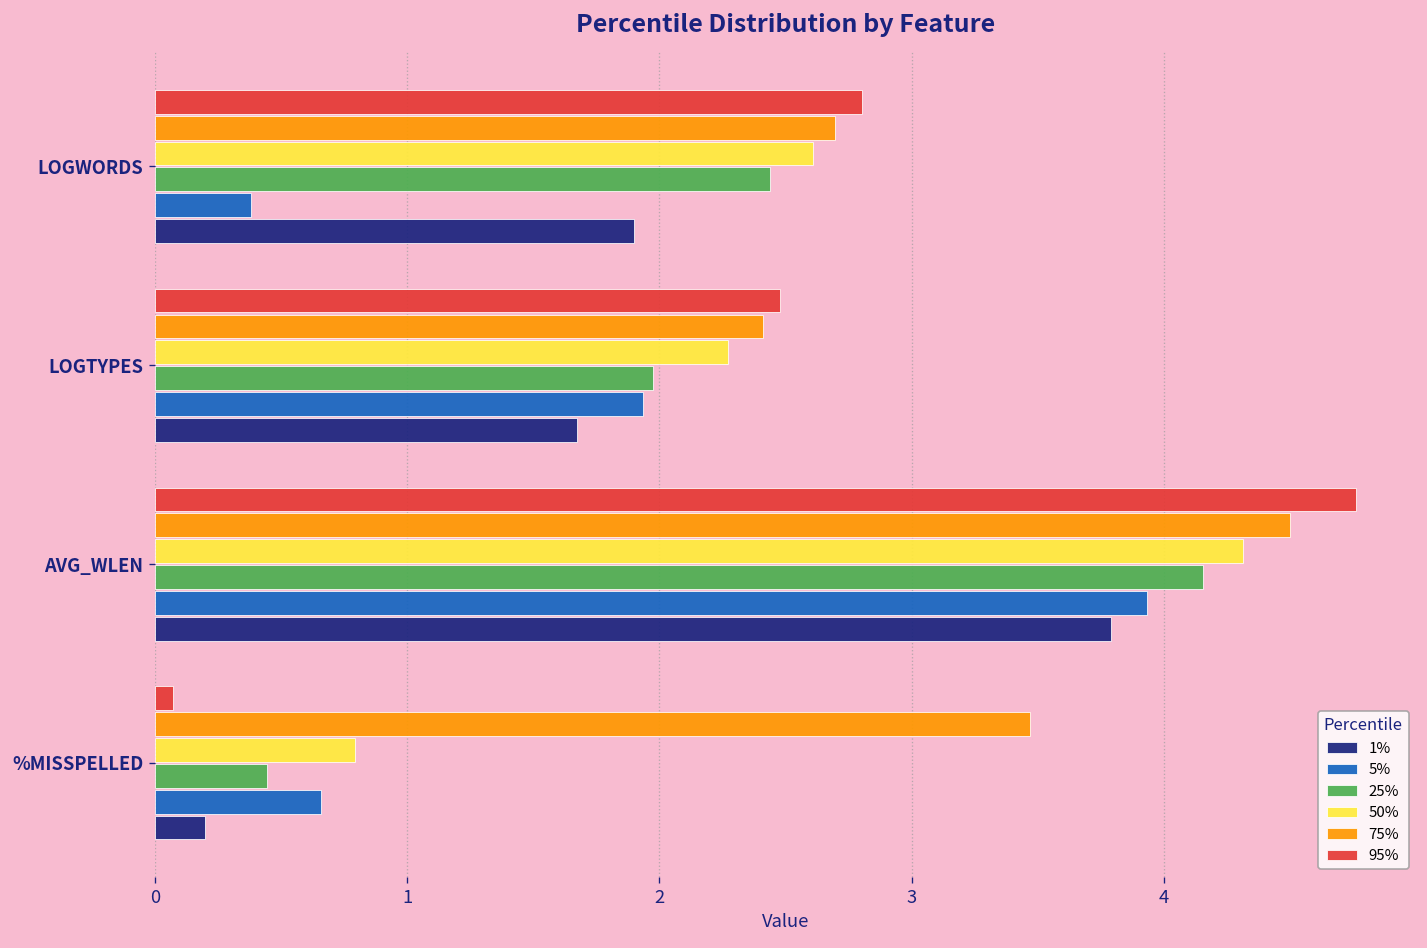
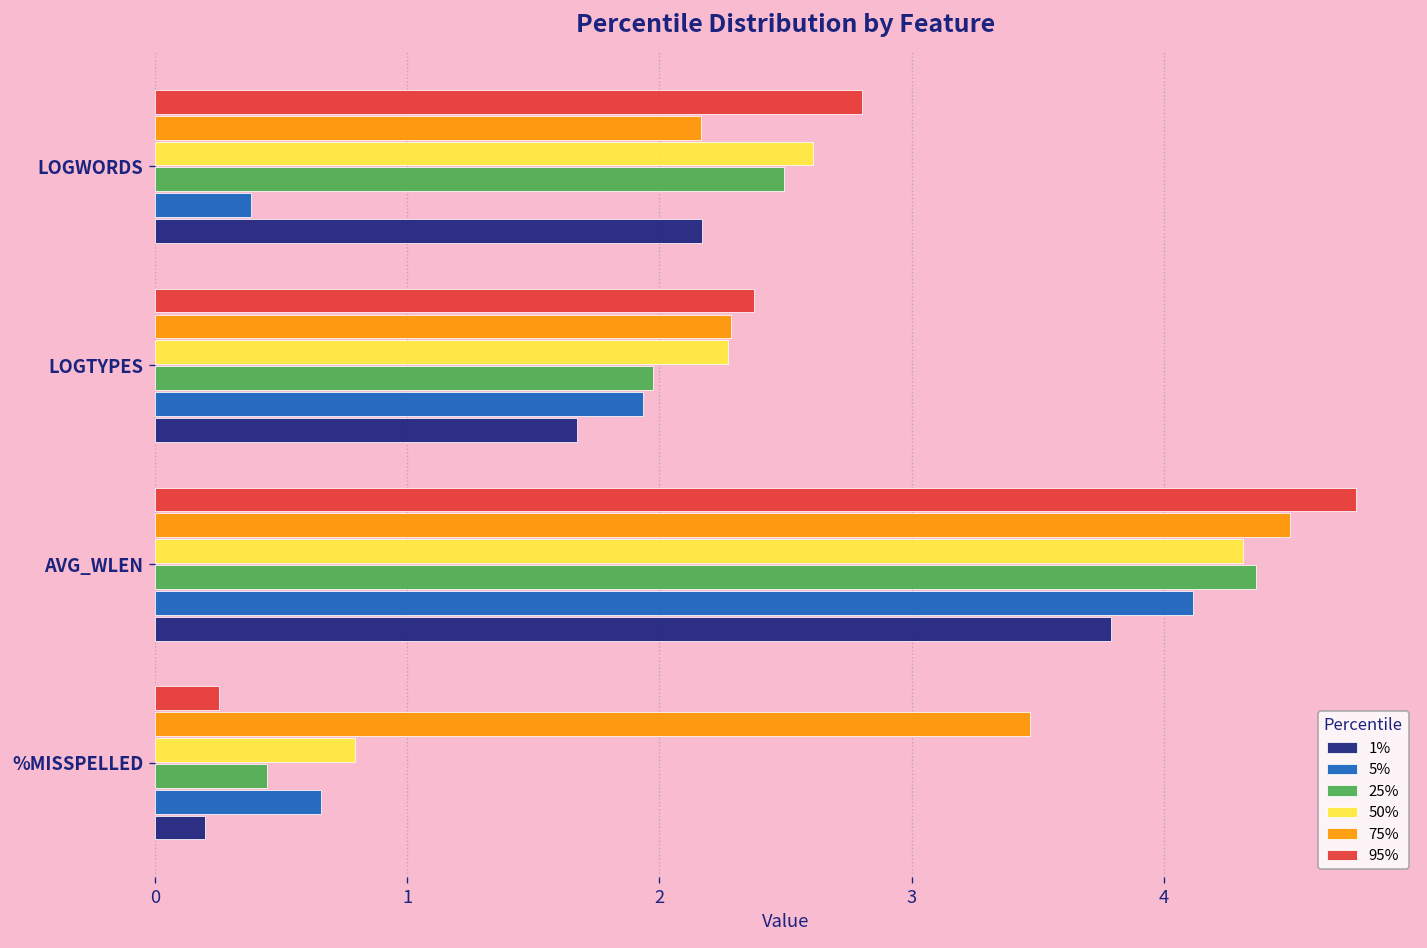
75%, LOGWORDS: 2.70 -> 2.17
25%, LOGWORDS: 2.44 -> 2.49
1%, LOGWORDS: 1.90 -> 2.17
95%, LOGTYPES: 2.48 -> 2.38
75%, LOGTYPES: 2.41 -> 2.28
25%, AVG_WLEN: 4.15 -> 4.37
5%, AVG_WLEN: 3.93 -> 4.12
95%, %MISSPELLED: 0.07 -> 0.25
